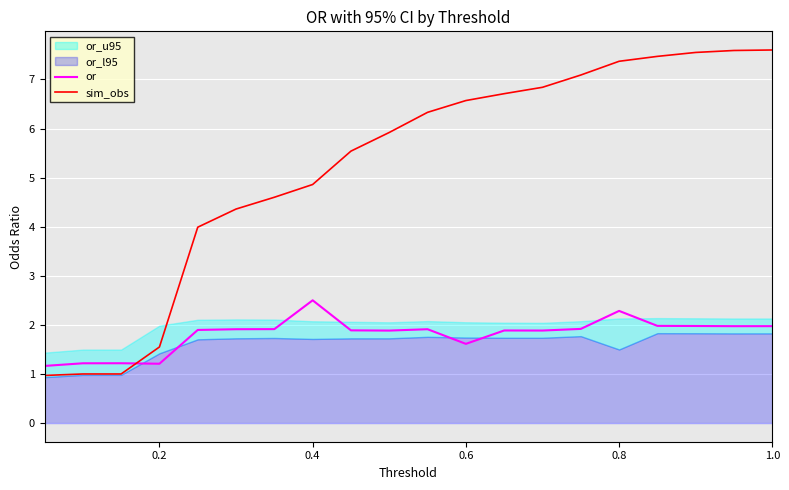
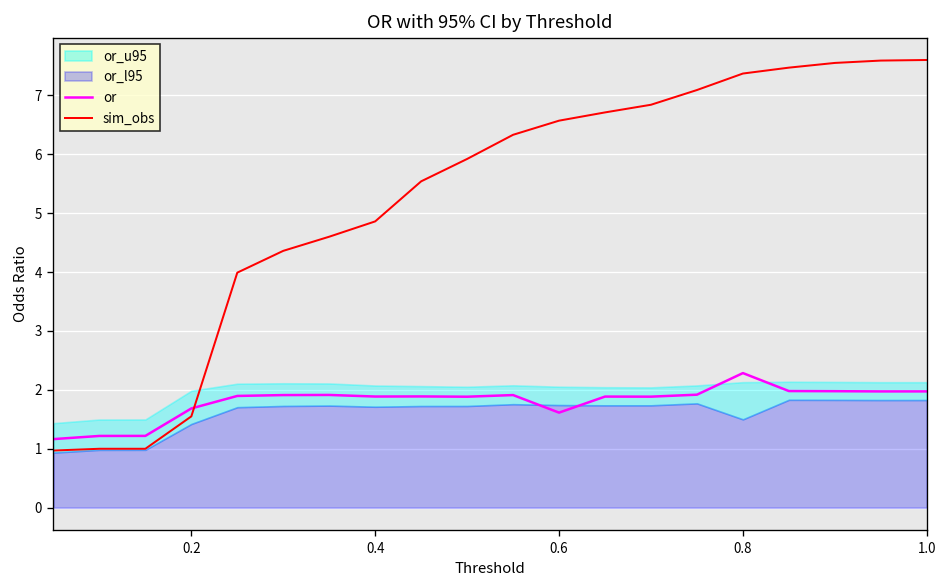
or, 0.2: 1.2 -> 1.7
or, 0.4: 2.5 -> 1.9
